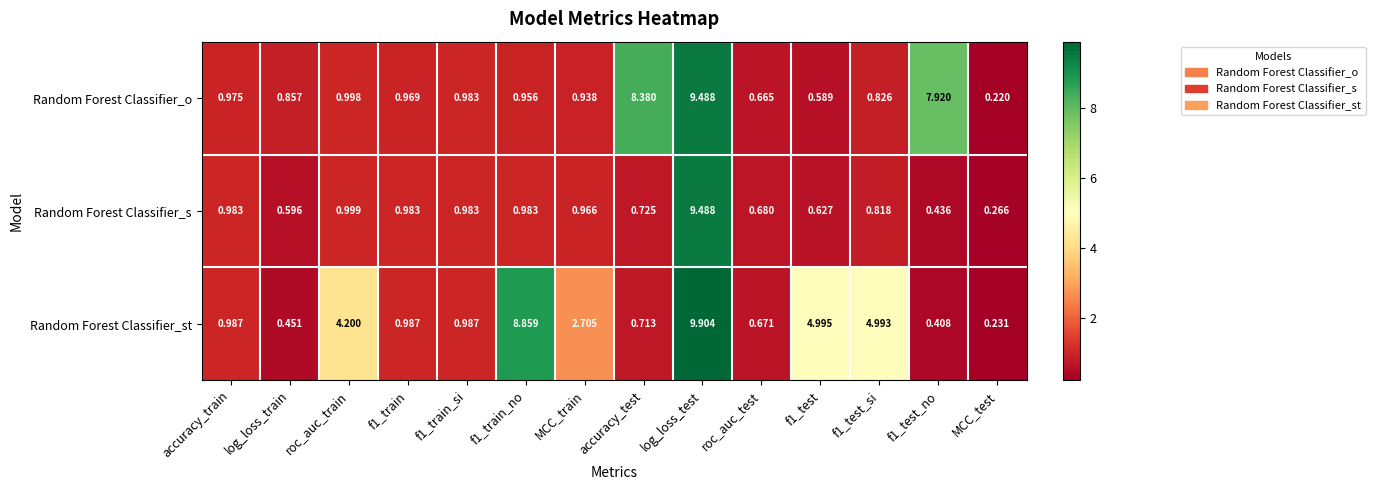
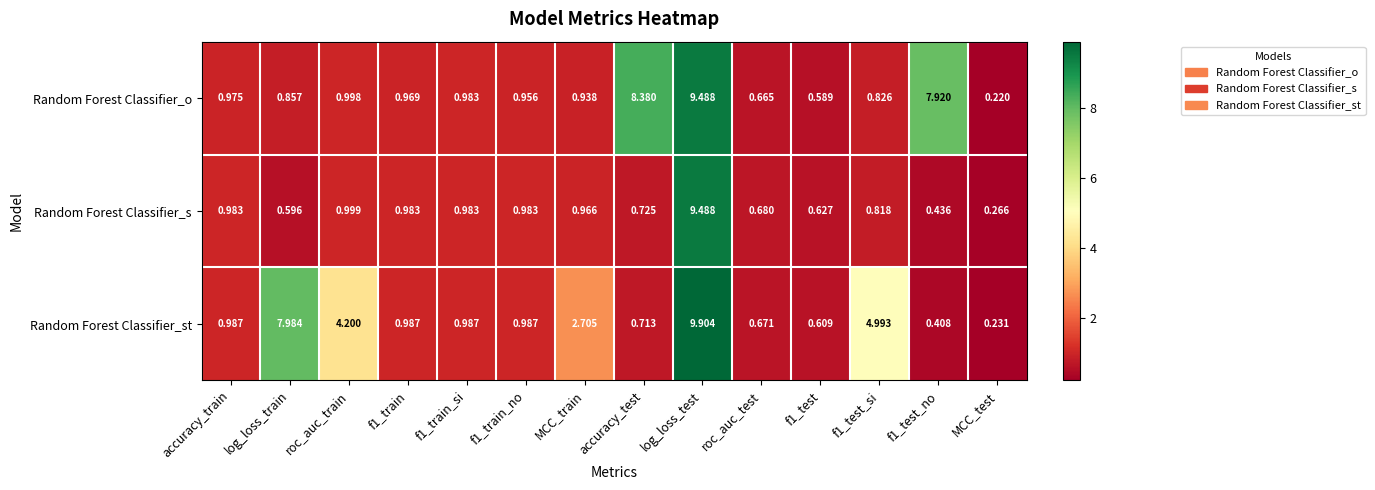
Random Forest Classifier_st, log_loss_train: 0.451 -> 7.984
Random Forest Classifier_st, f1_train_no: 8.859 -> 0.987
Random Forest Classifier_st, f1_test: 4.995 -> 0.609
